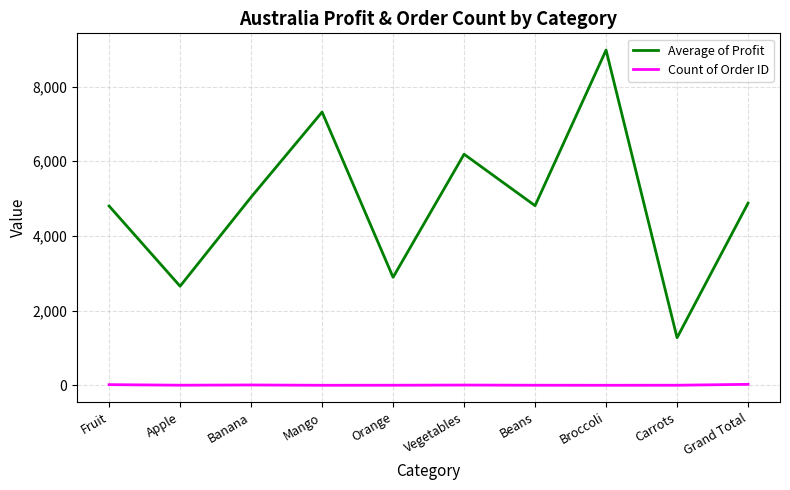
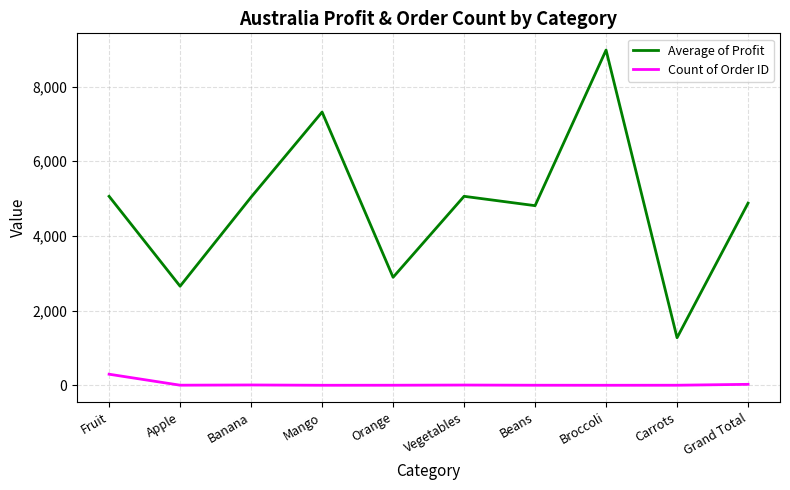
Average of Profit, Fruit: 4,800 -> 5,100
Count of Order ID, Fruit: 0 -> 300
Average of Profit, Vegetables: 6,200 -> 5,100
